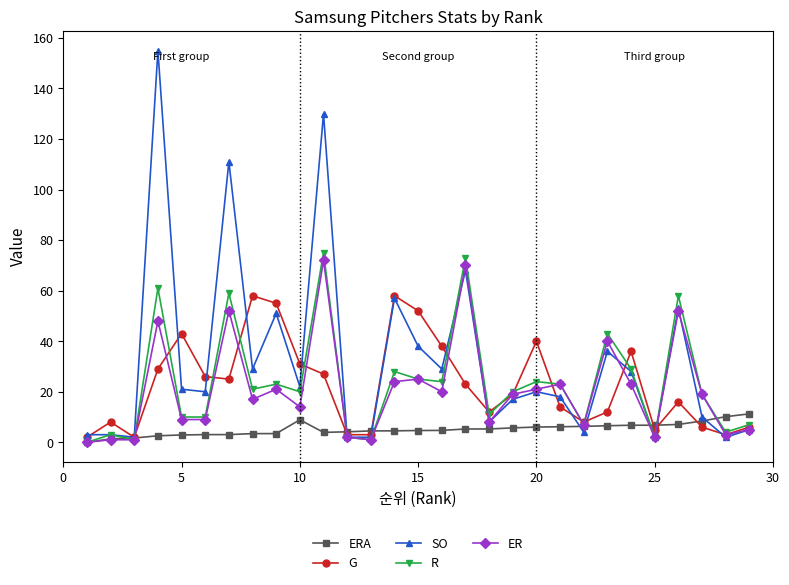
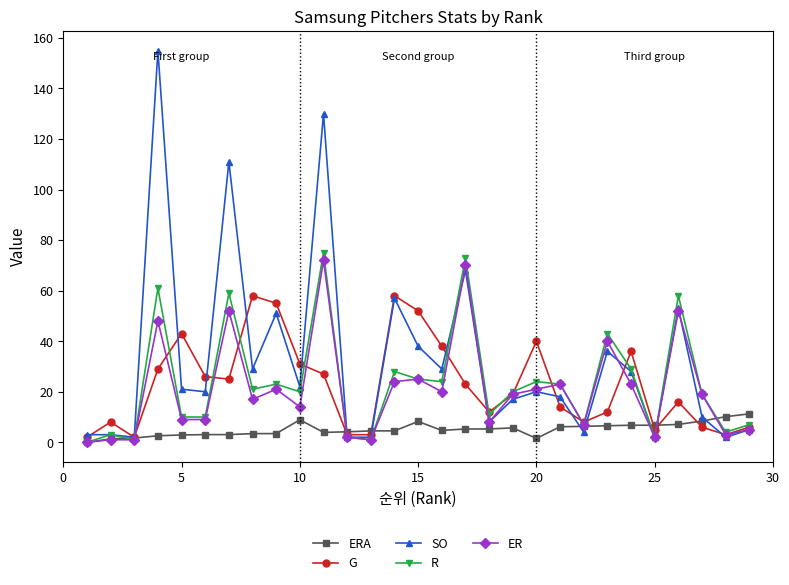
ERA, 15: 5 -> 8
ERA, 20: 6 -> 2
